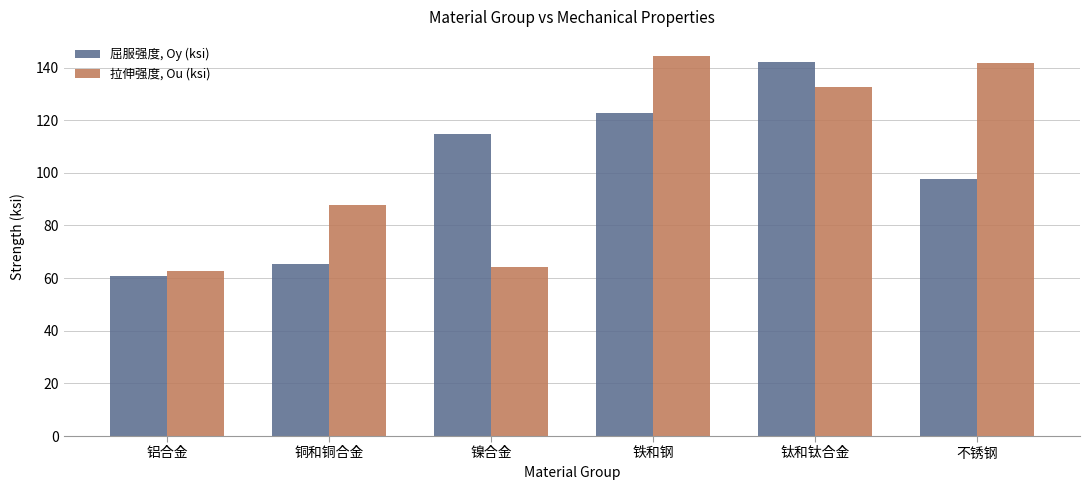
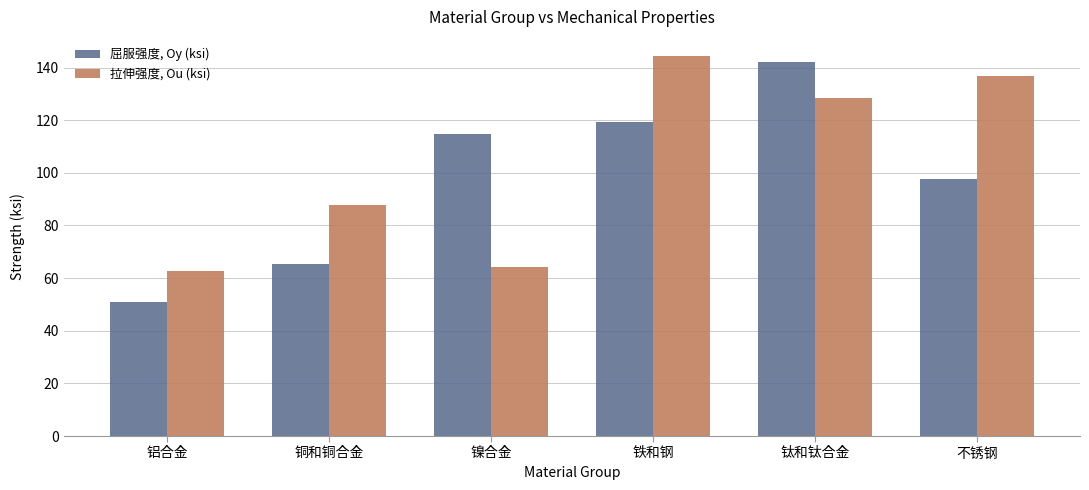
屈服强度, Oy (ksi), 铝合金: 61 -> 51
屈服强度, Oy (ksi), 铁和钢: 123 -> 119
拉伸强度, Ou (ksi), 钛和钛合金: 133 -> 128
拉伸强度, Ou (ksi), 不锈钢: 142 -> 137
